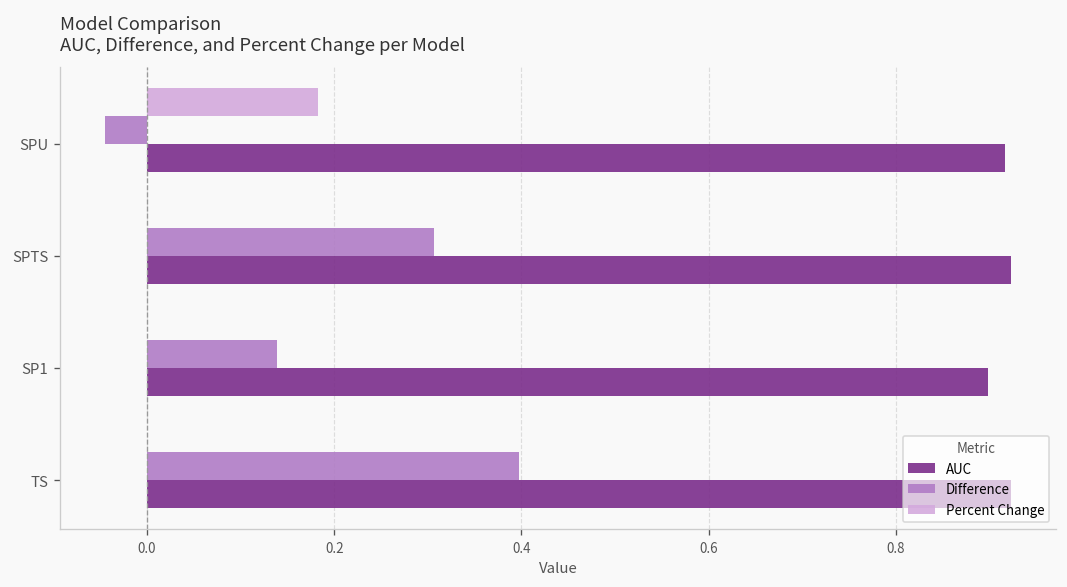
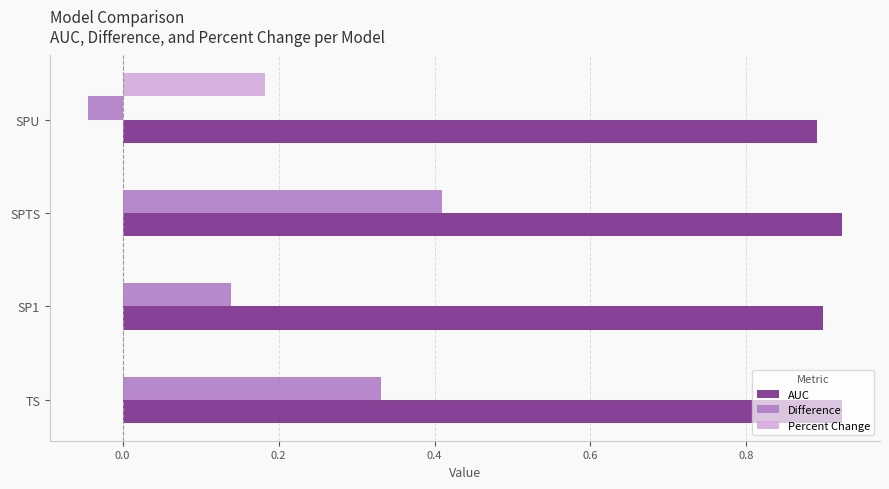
AUC, SPU: 0.92 -> 0.89
Difference, SPTS: 0.31 -> 0.41
Difference, TS: 0.40 -> 0.33
